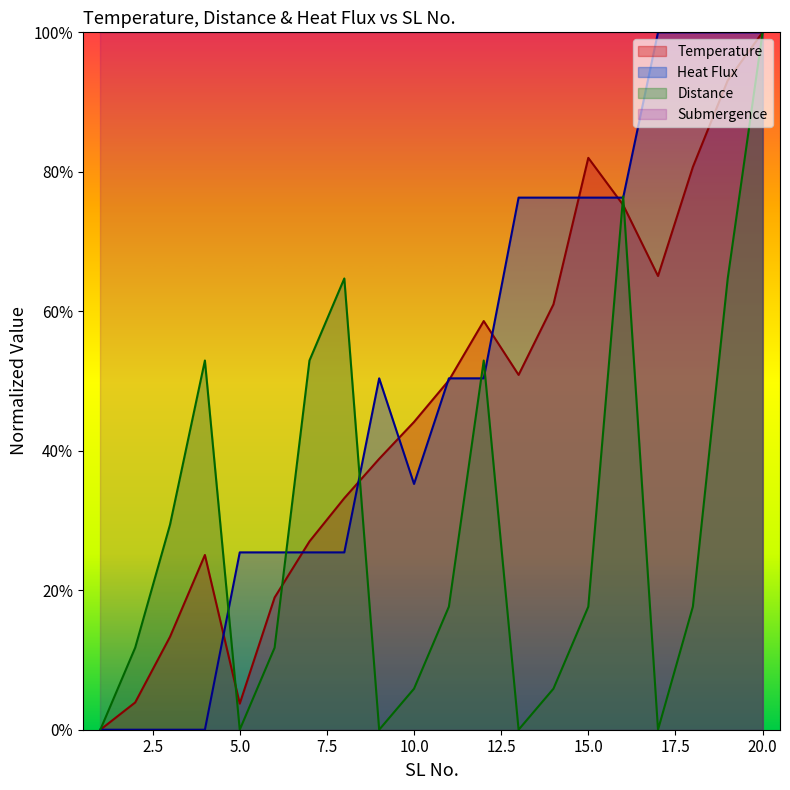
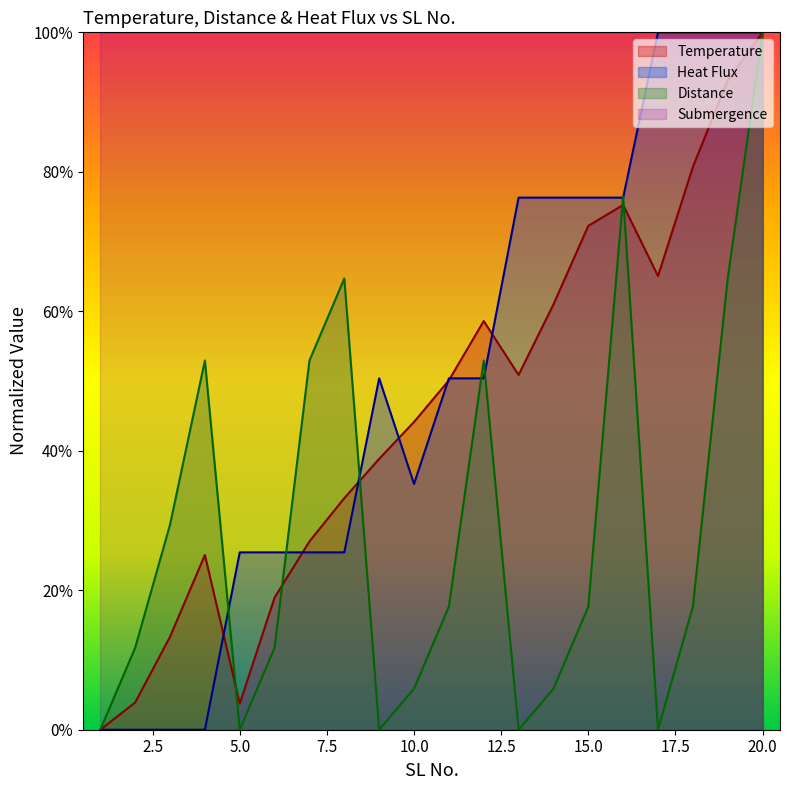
Temperature, 15.0: 82% -> 72%
